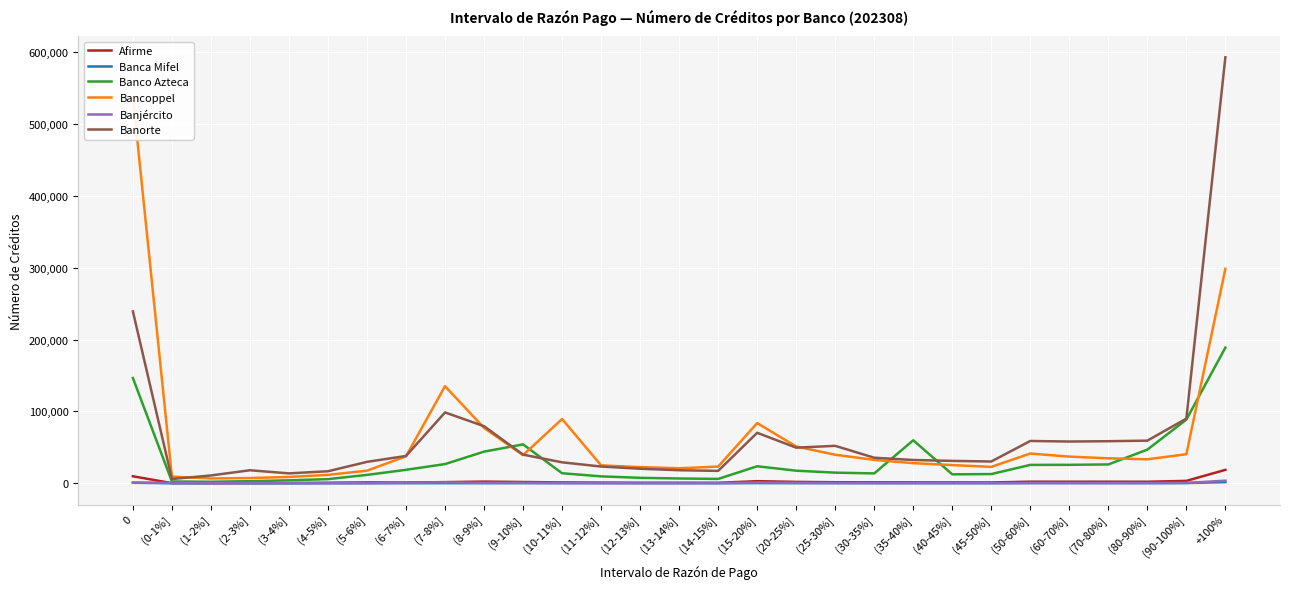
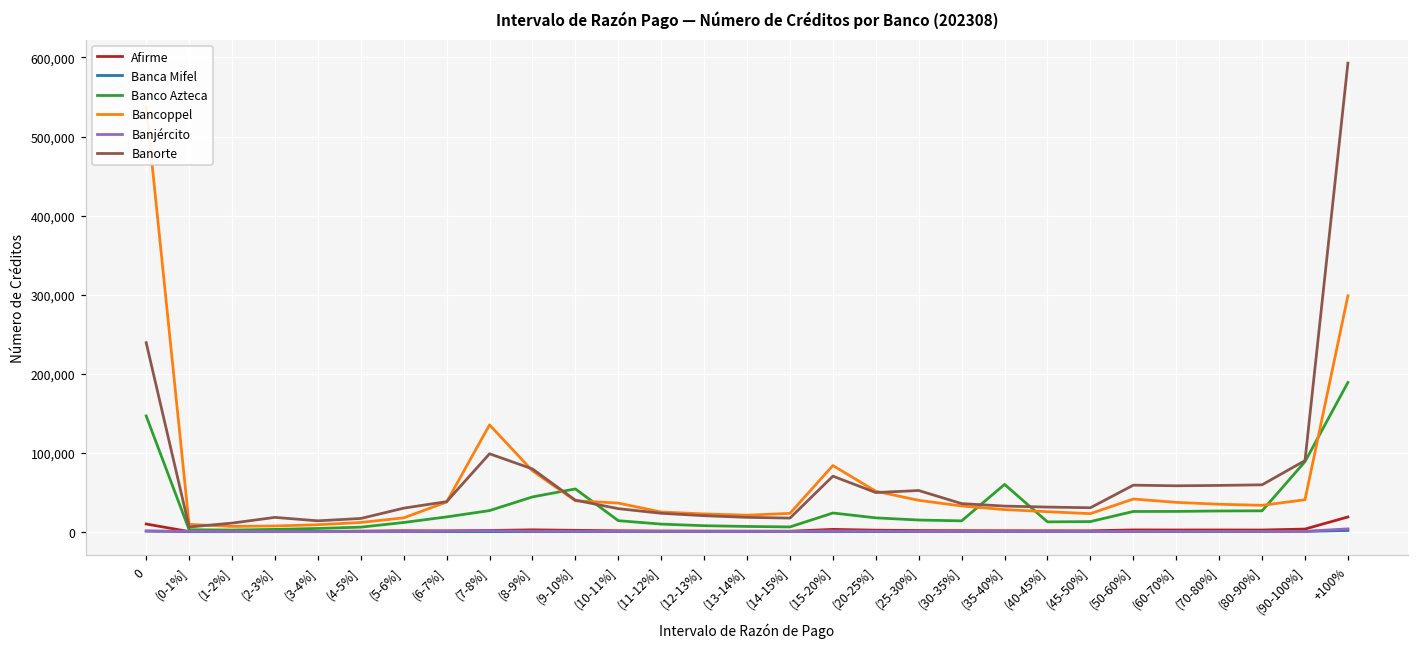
Bancoppel, (10-11%]: 90,000 -> 40,000
Banco Azteca, (80-90%]: 50,000 -> 30,000
